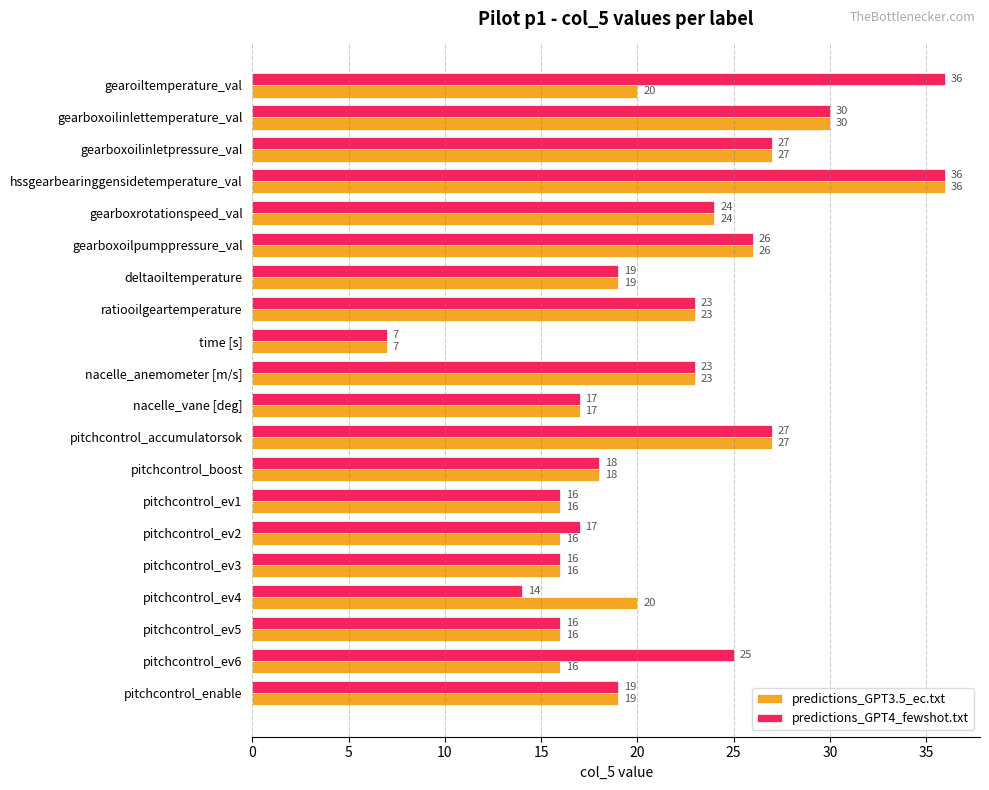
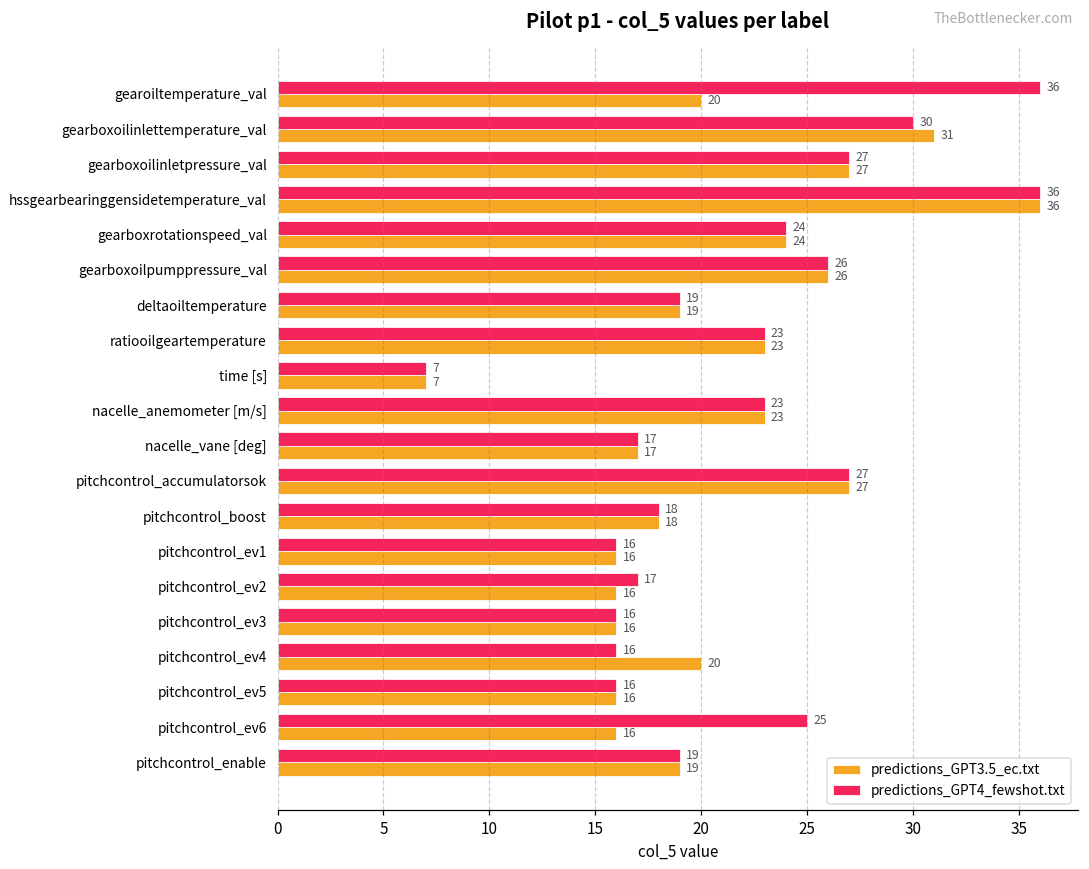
predictions_GPT3.5_ec.txt, gearboxoilinlettemperature_val: 30 -> 31
predictions_GPT4_fewshot.txt, pitchcontrol_ev4: 14 -> 16
